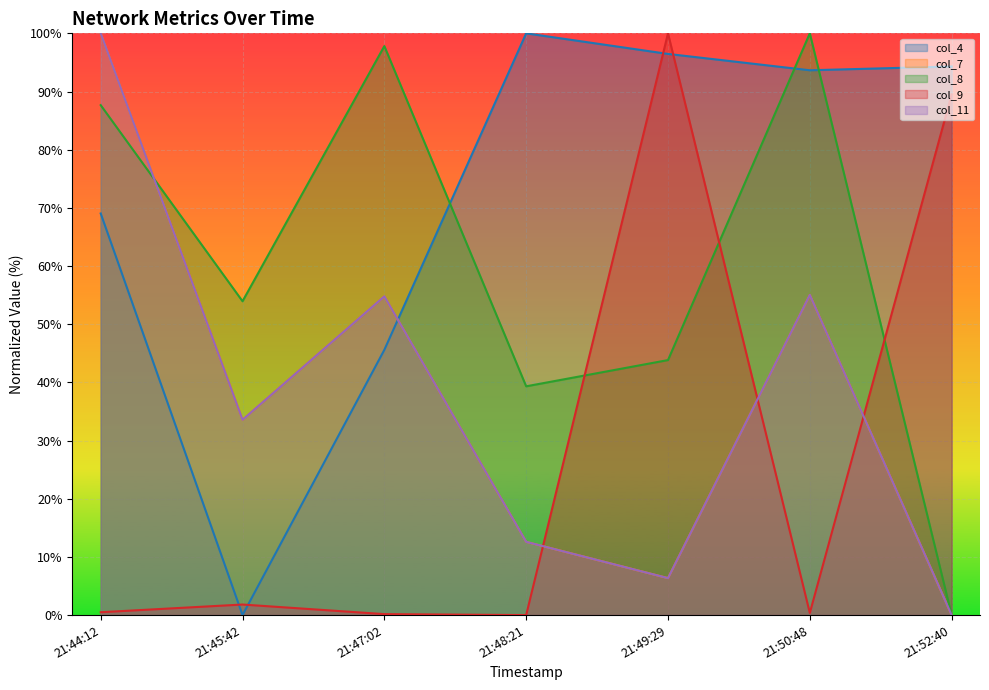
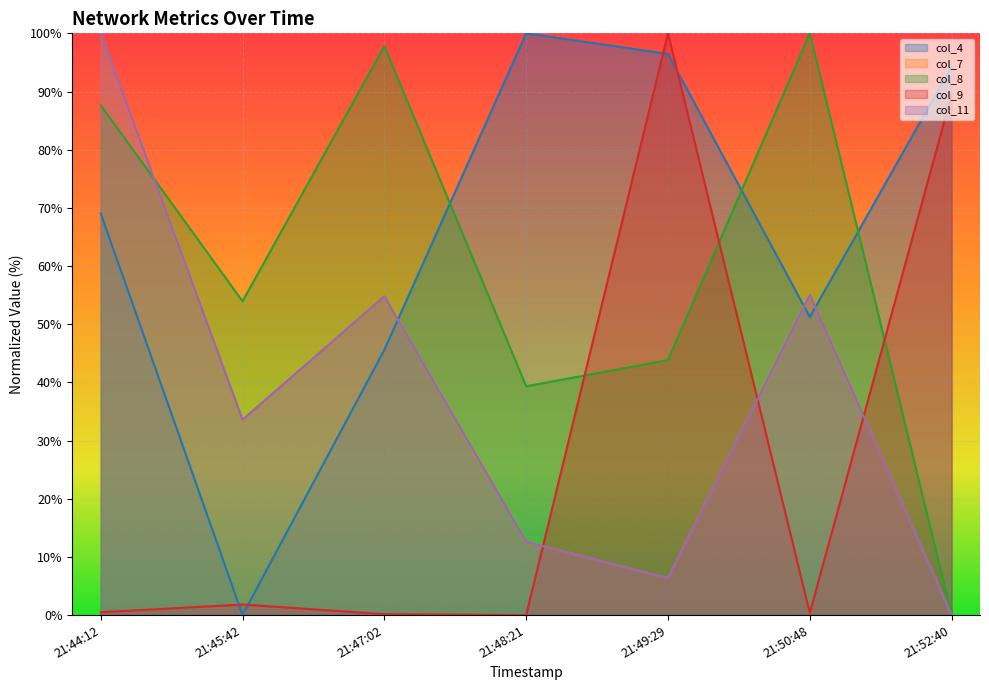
col_4, 21:50:48: 94% -> 51%
